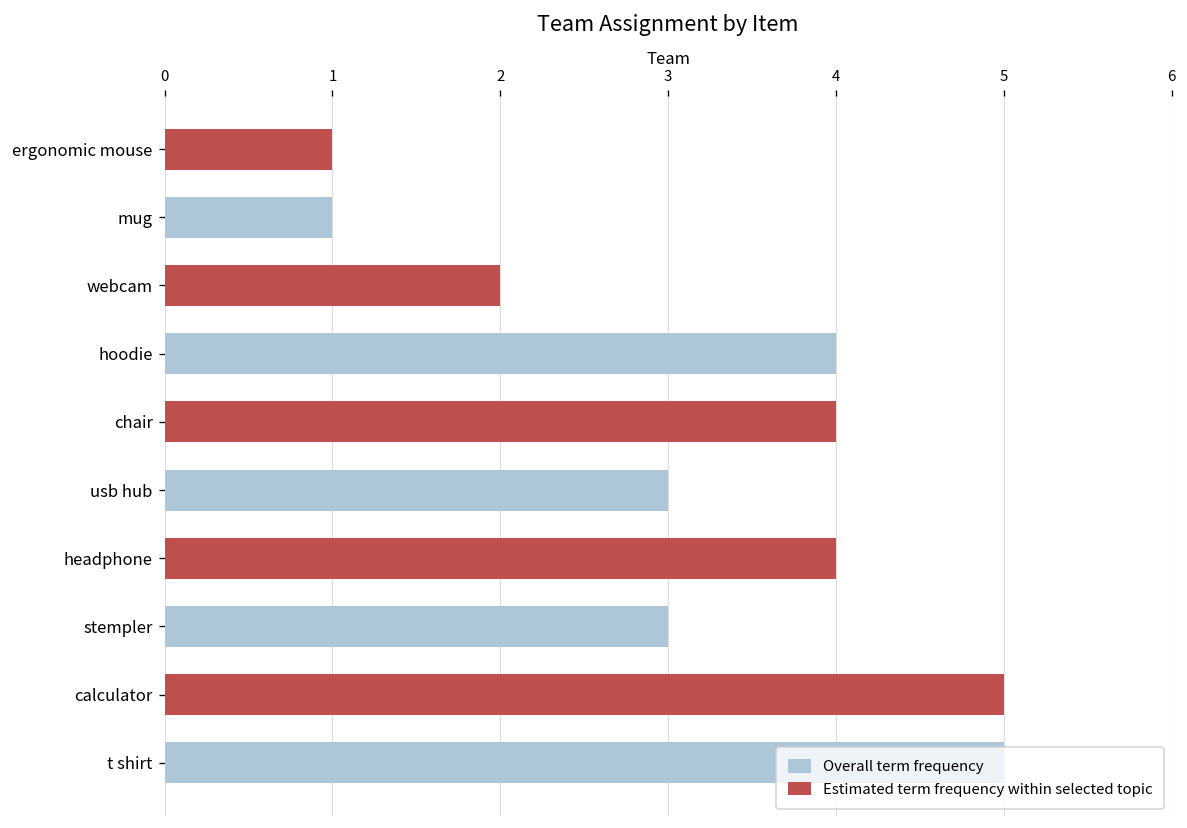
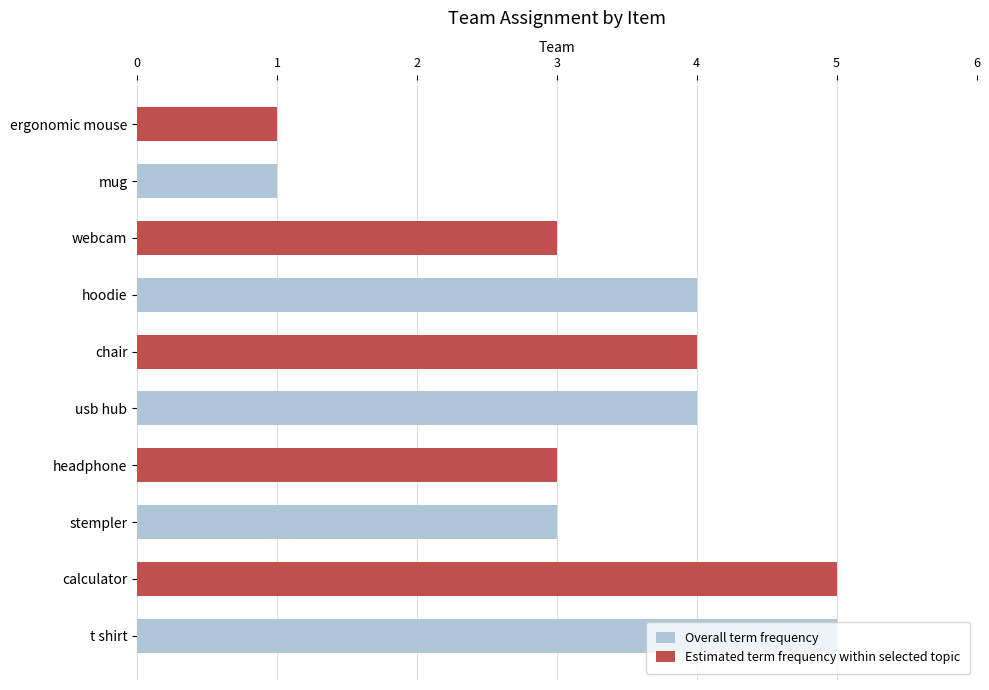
Estimated term frequency within selected topic, webcam: 2 -> 3
Overall term frequency, usb hub: 3 -> 4
Estimated term frequency within selected topic, headphone: 4 -> 3
